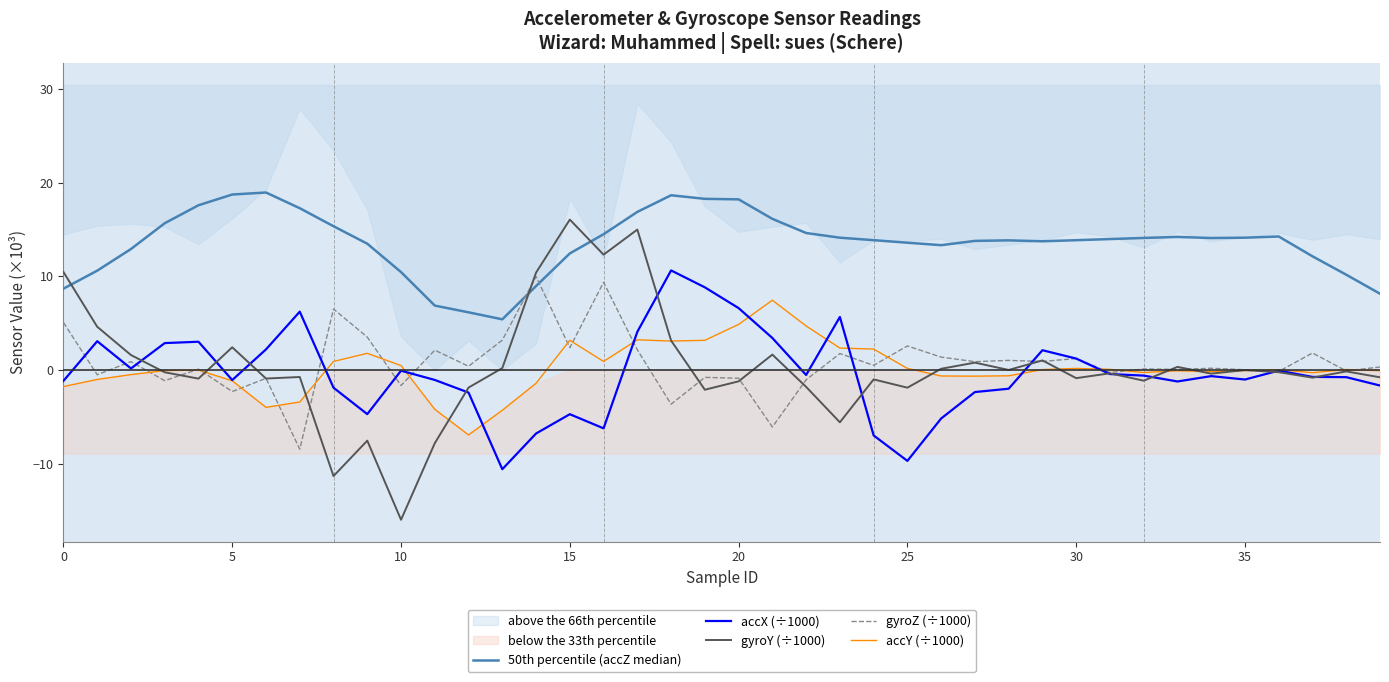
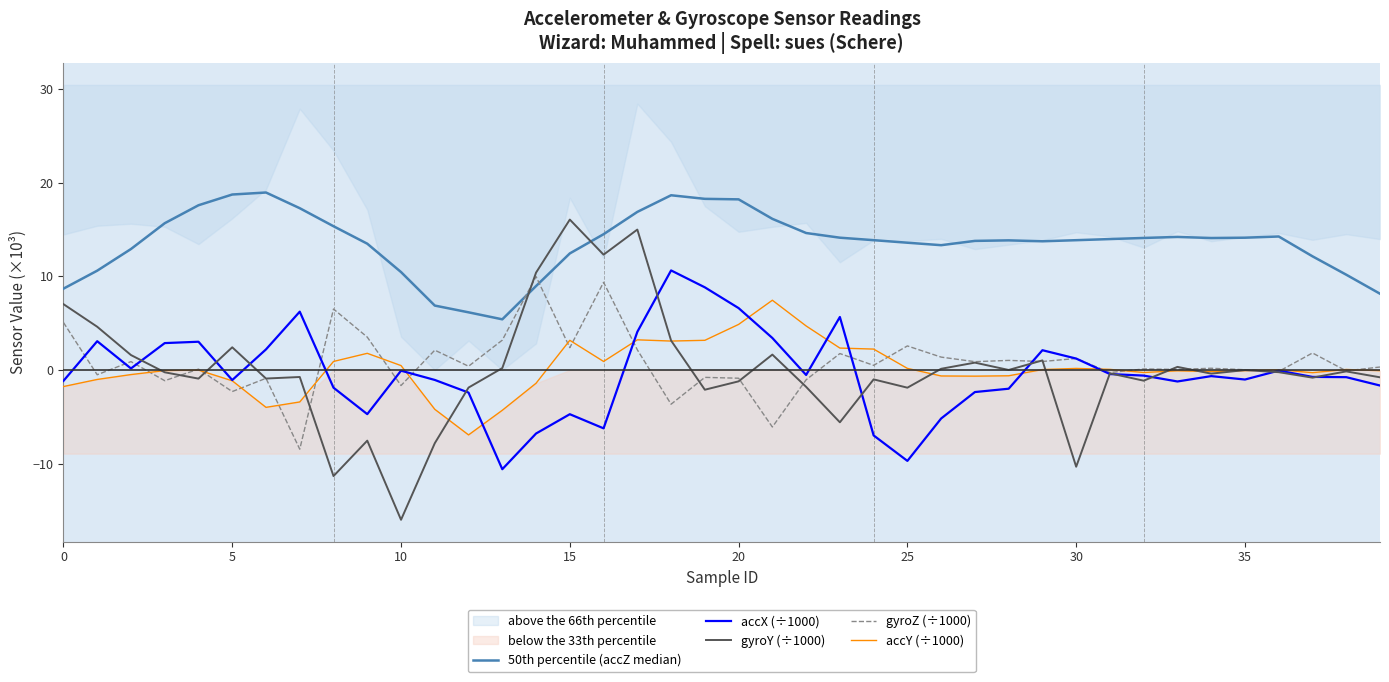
gyroY (÷1000), 0: 10 -> 7
gyroY (÷1000), 30: -1 -> -10
